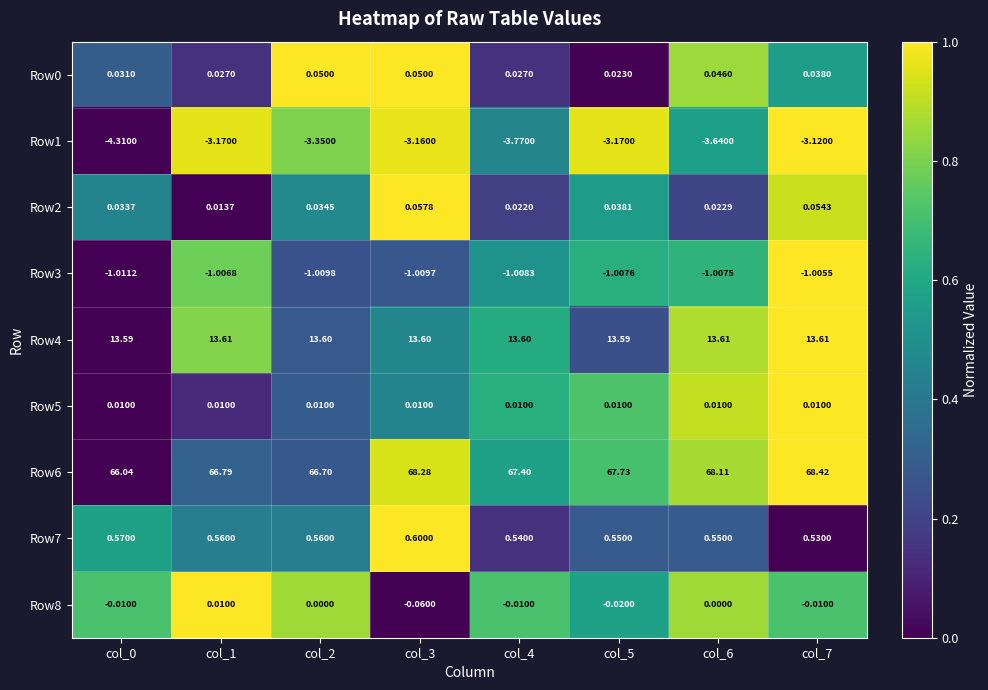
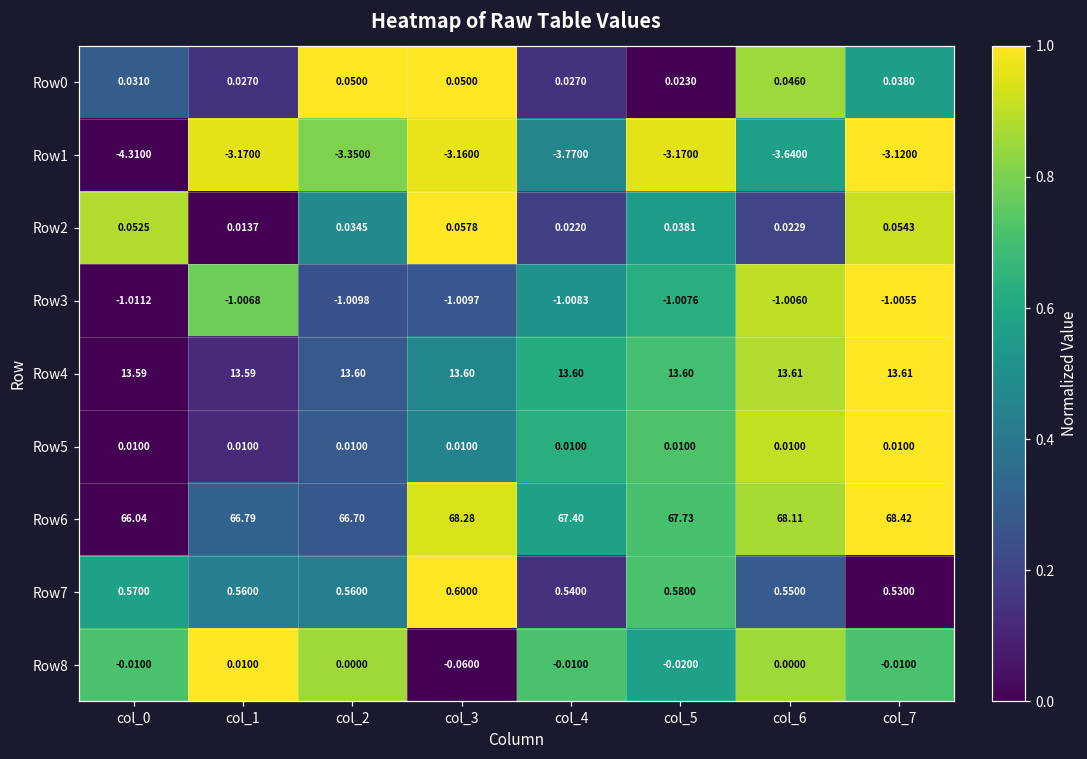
Row2, col_0: 0.0337 -> 0.0525
Row3, col_6: -1.0075 -> -1.0060
Row4, col_1: 13.61 -> 13.59
Row4, col_5: 13.59 -> 13.60
Row7, col_5: 0.5500 -> 0.5800
